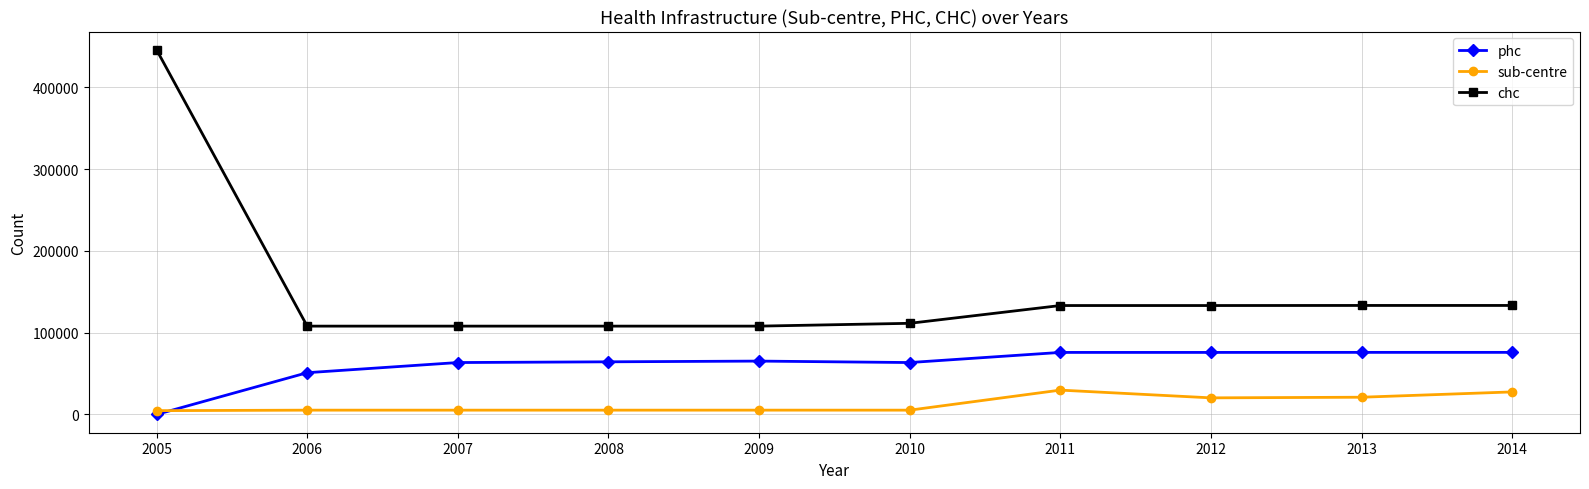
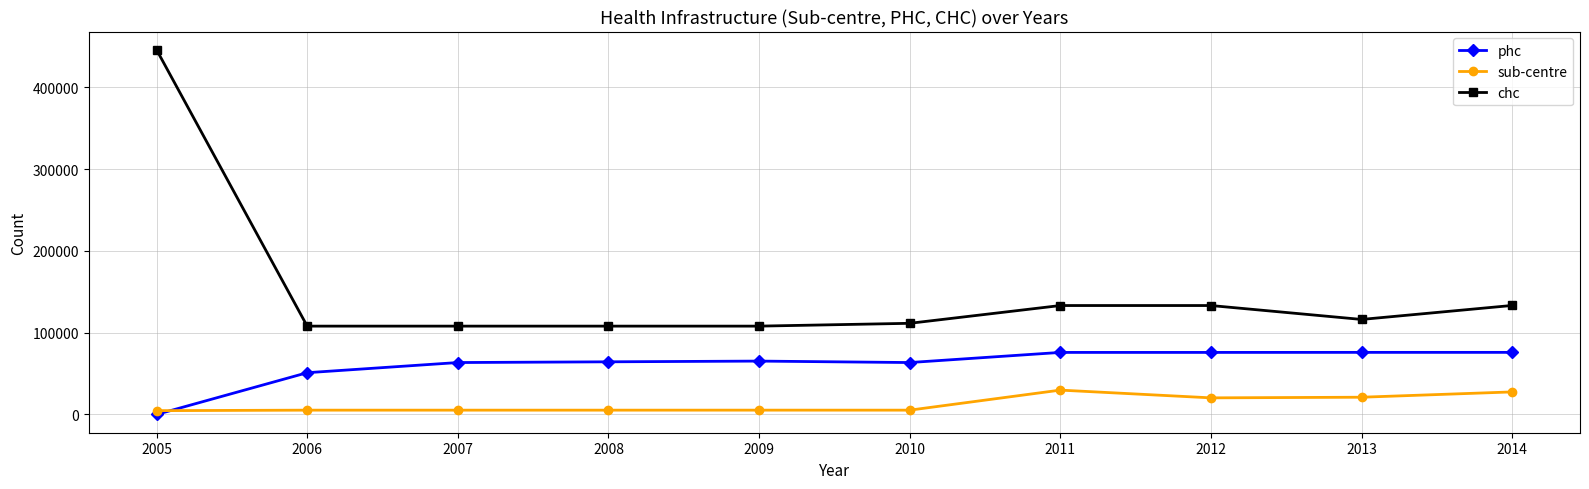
chc, 2013: 130000 -> 120000
